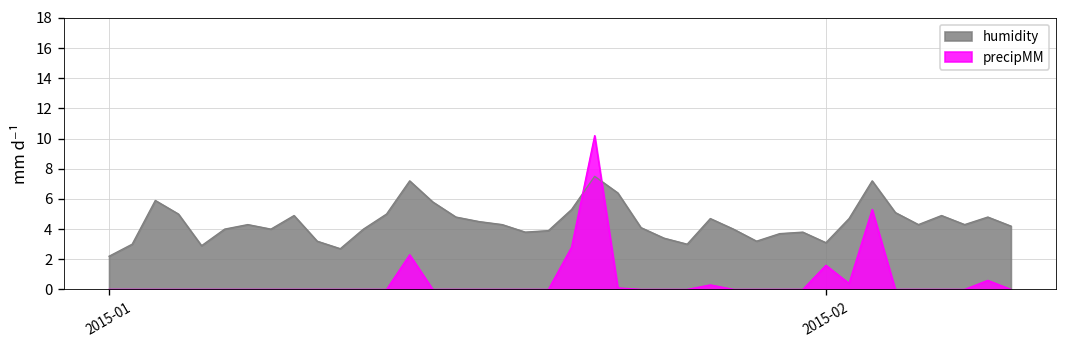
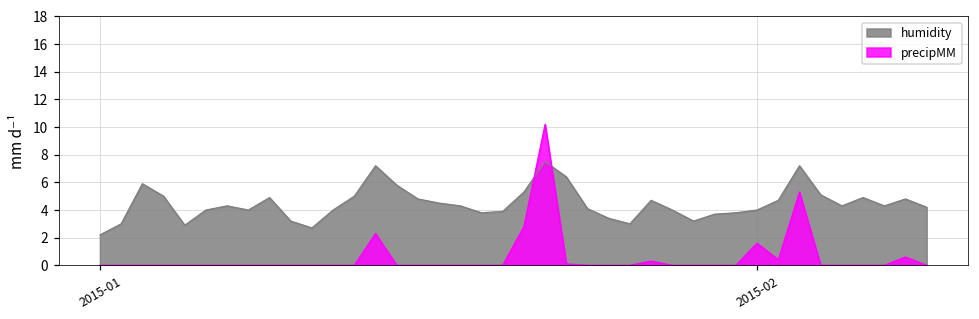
humidity, 2015-02: 3.1 -> 4.0
